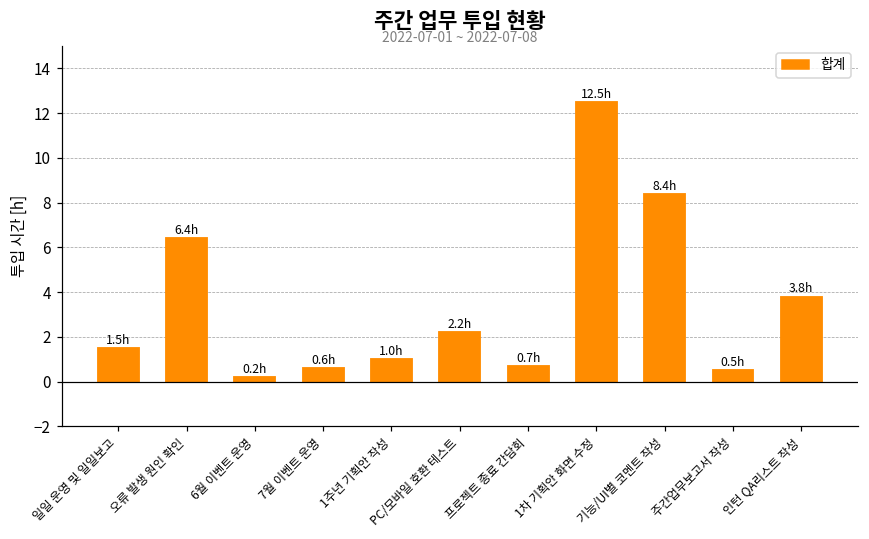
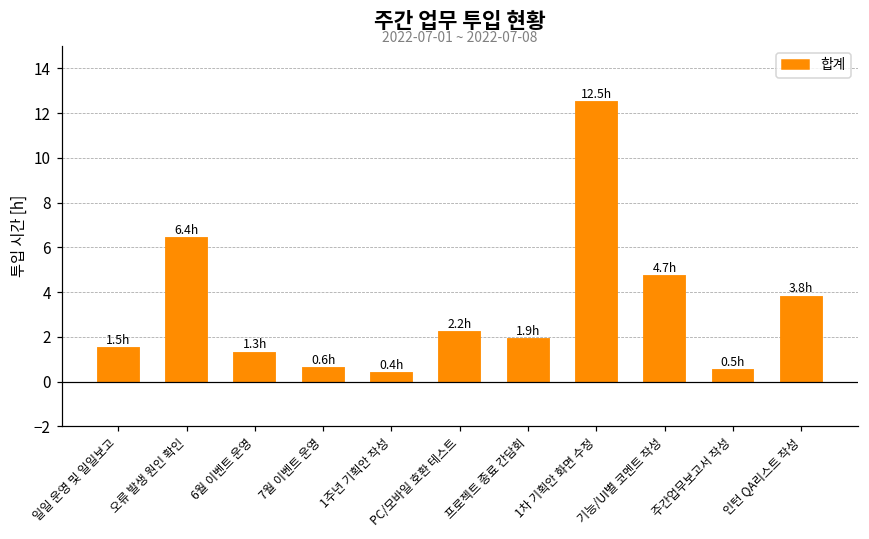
6월 이벤트 운영: 0.2h -> 1.3h
1주년 기획안 작성: 1.0h -> 0.4h
프로젝트 종료 간담회: 0.7h -> 1.9h
기능/UI별 코멘트 작성: 8.4h -> 4.7h
